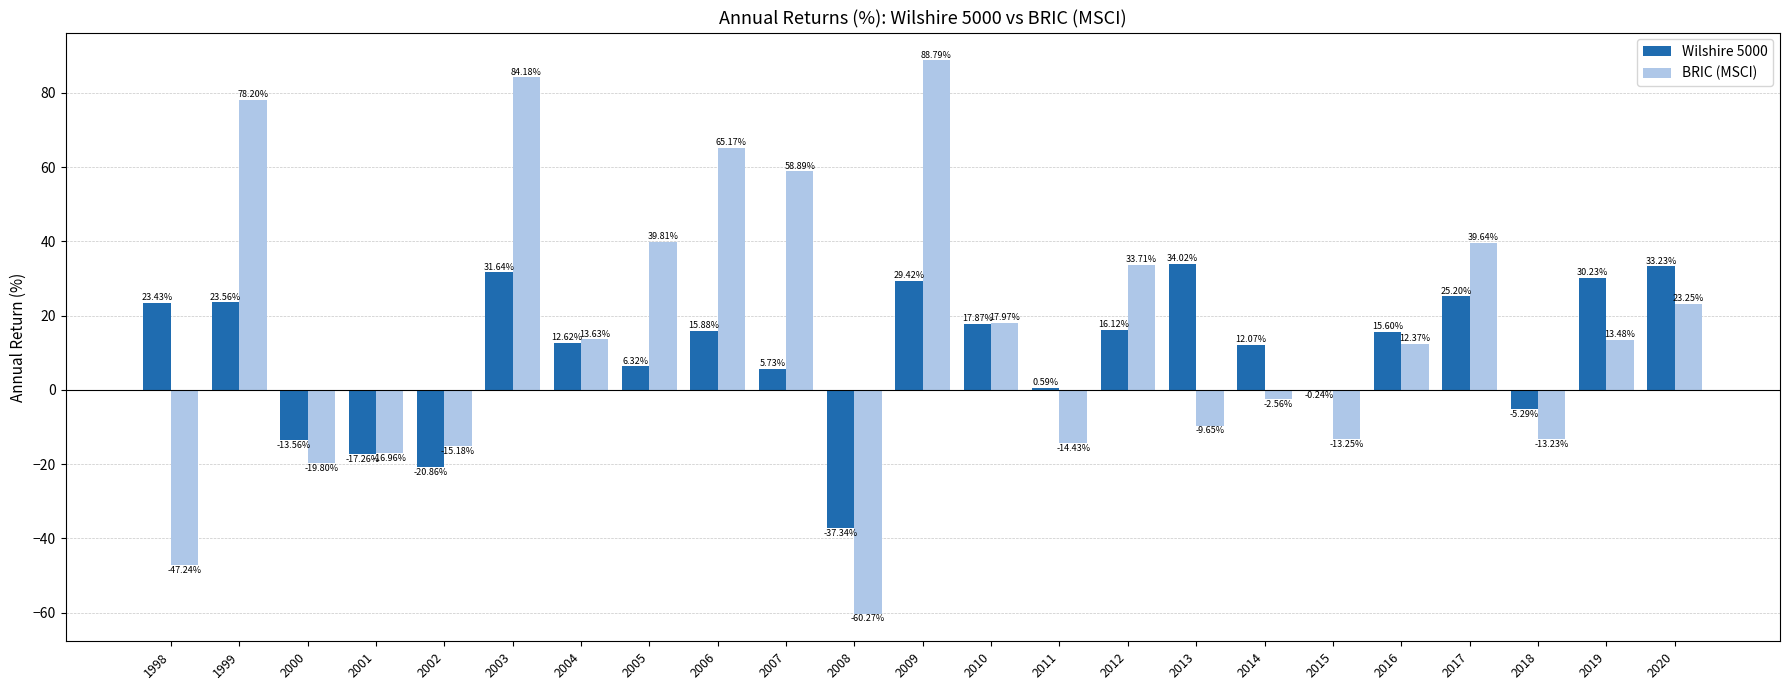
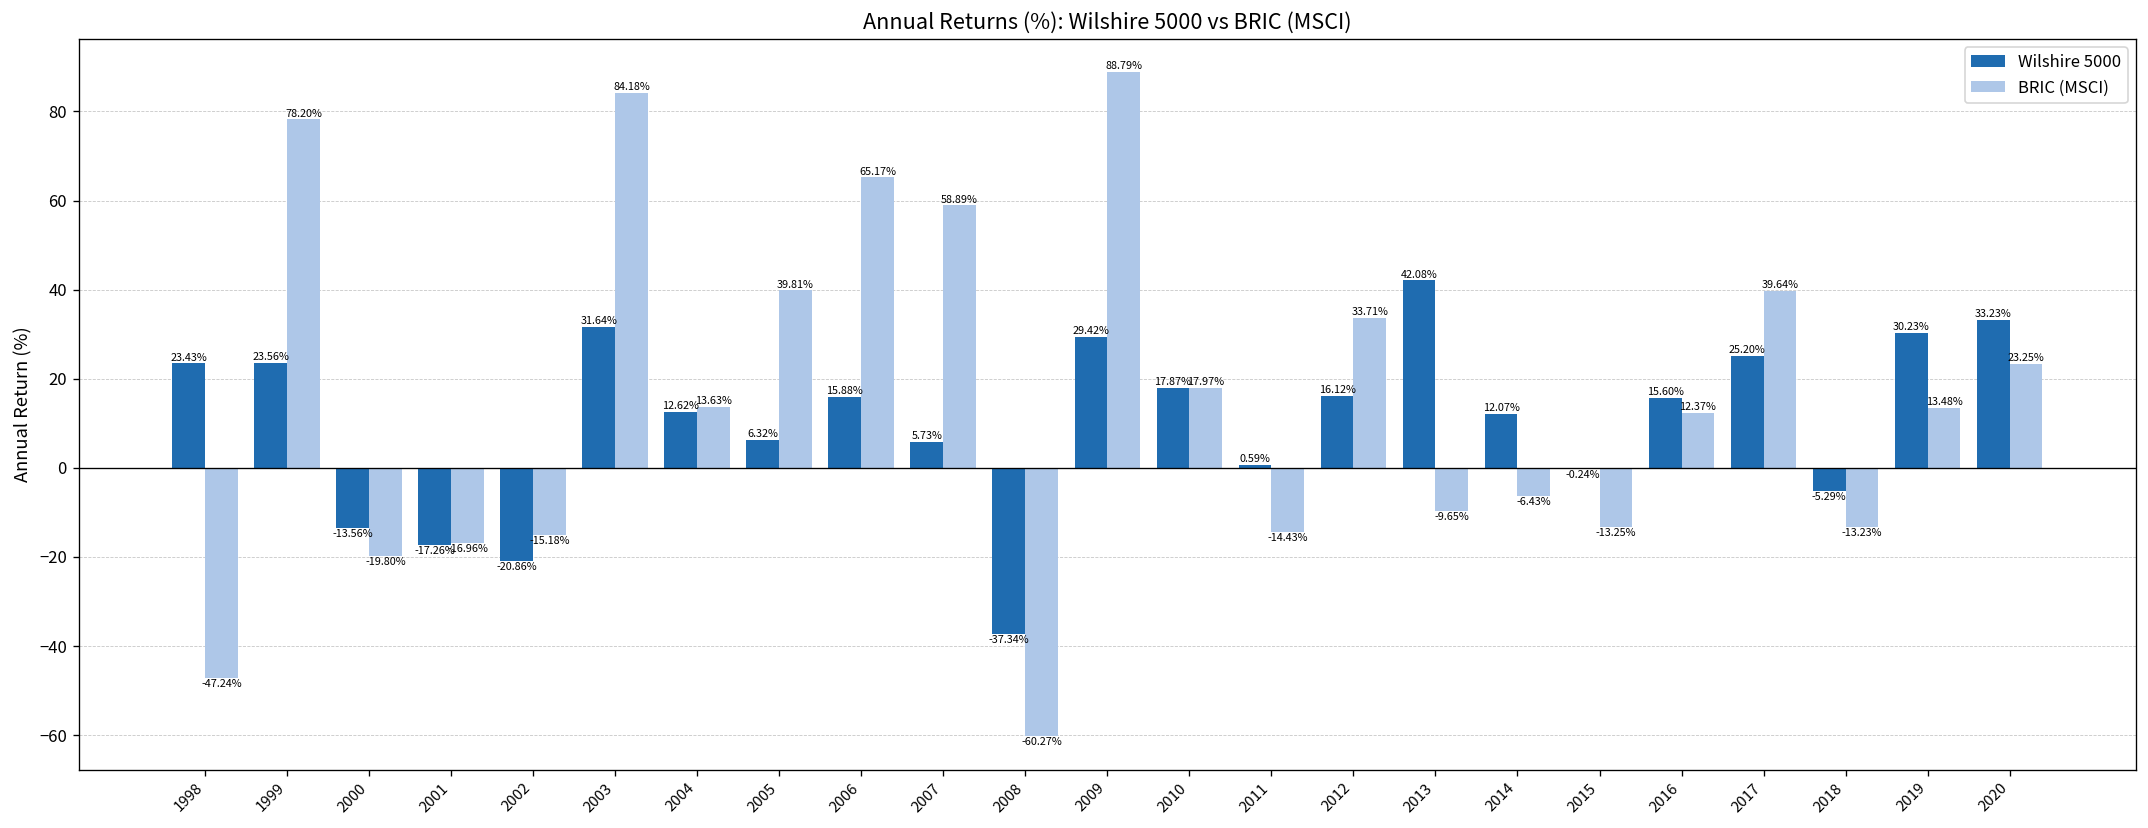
Wilshire 5000, 2013: 34.02% -> 42.08%
BRIC (MSCI), 2014: -2.56% -> -6.43%
